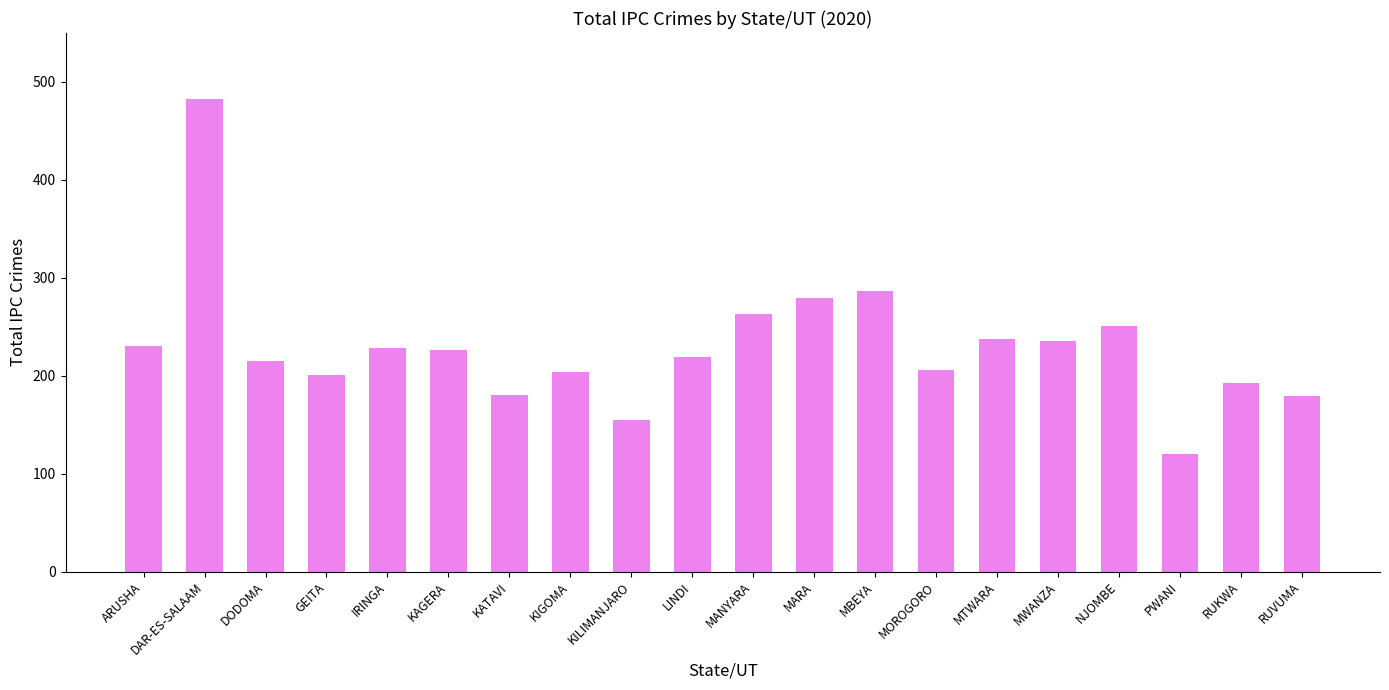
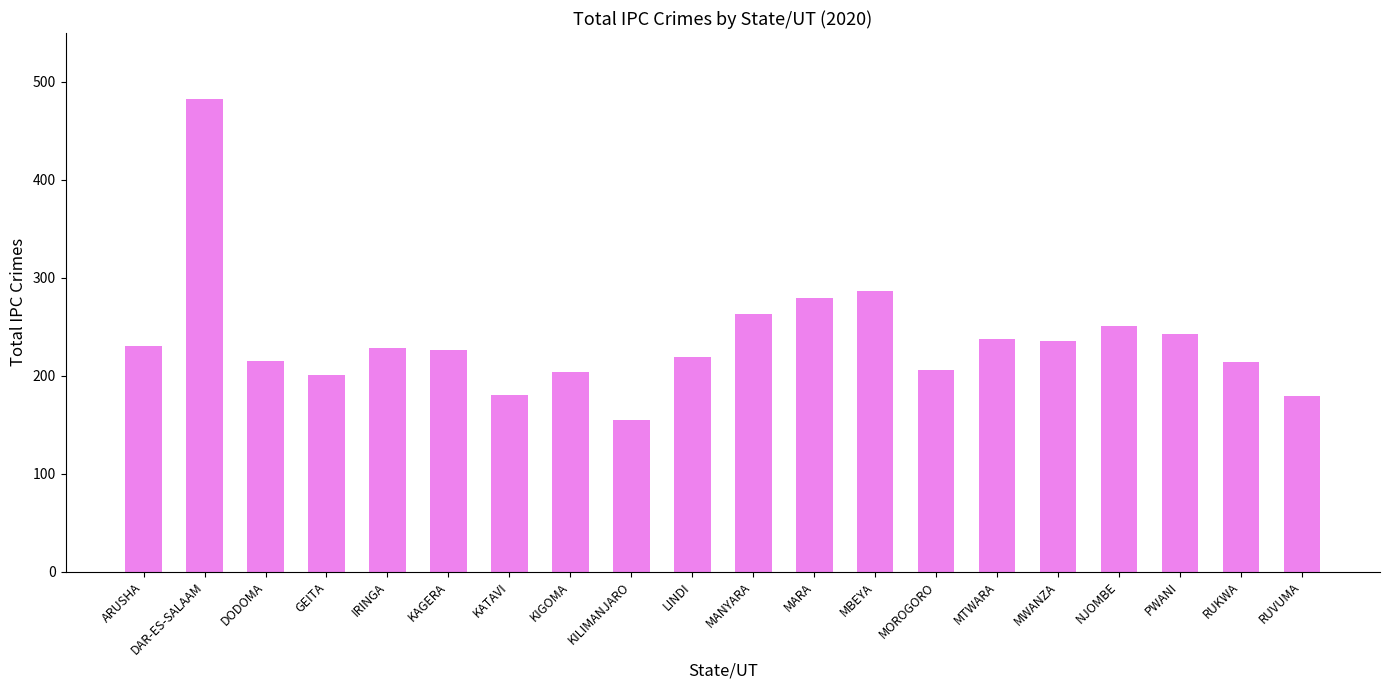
PWANI: 120 -> 240
RUKWA: 190 -> 210
